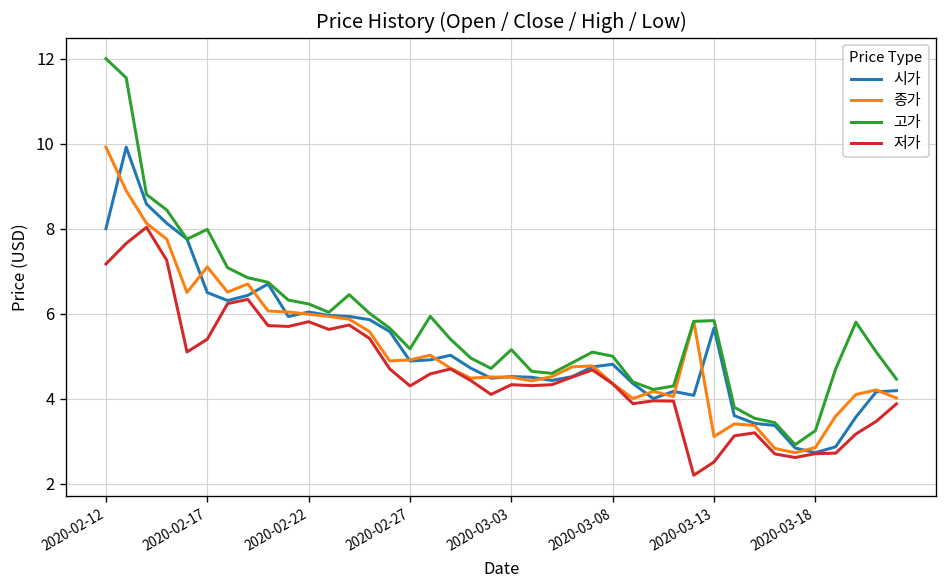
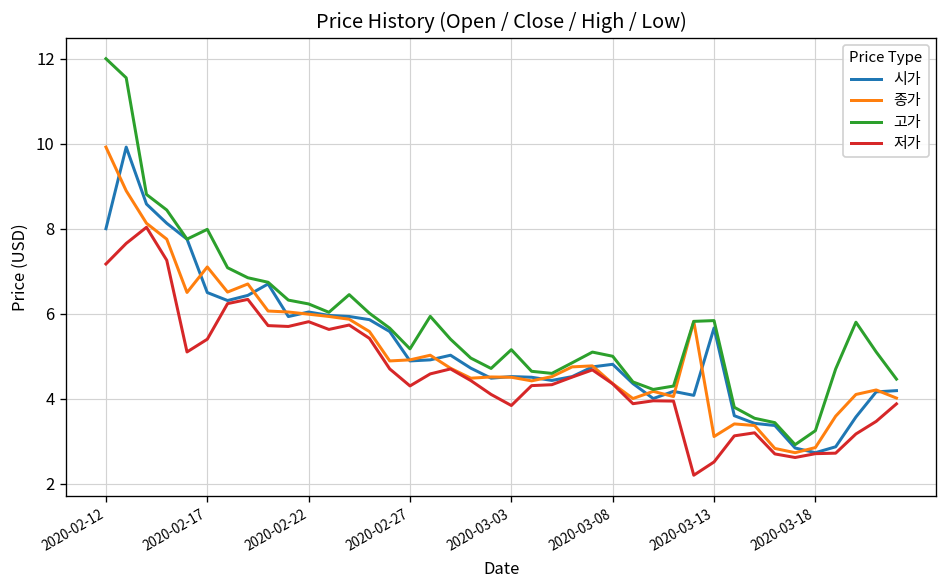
저가, 2020-03-03: 4.3 -> 3.8
